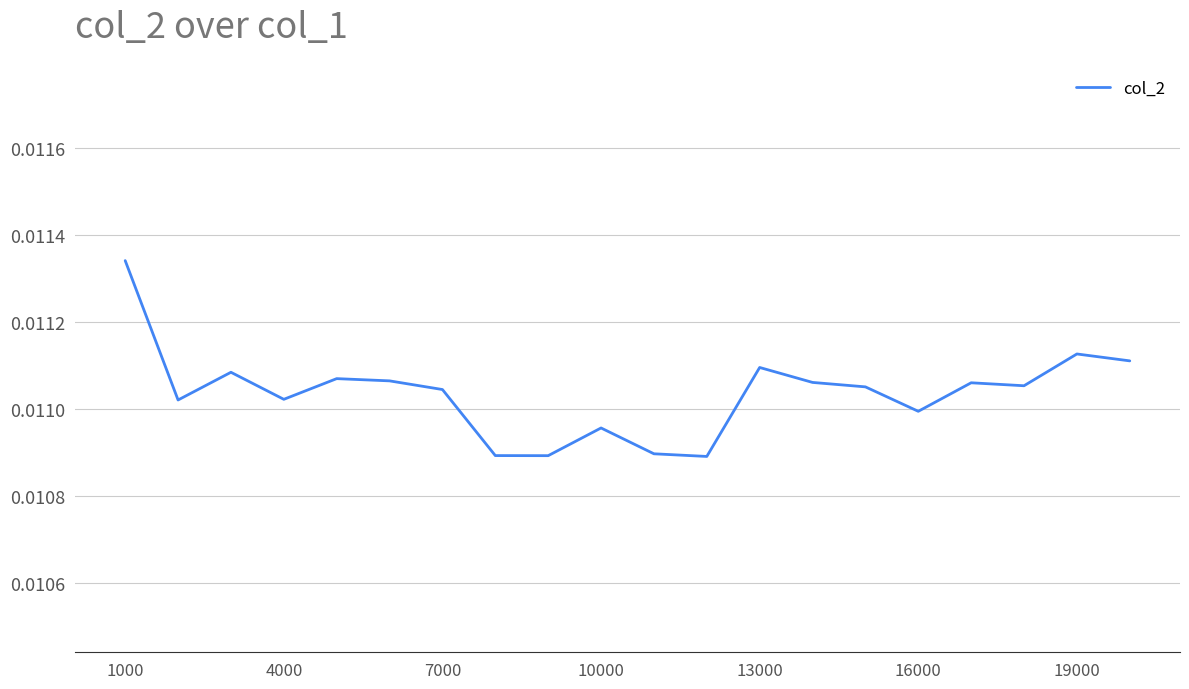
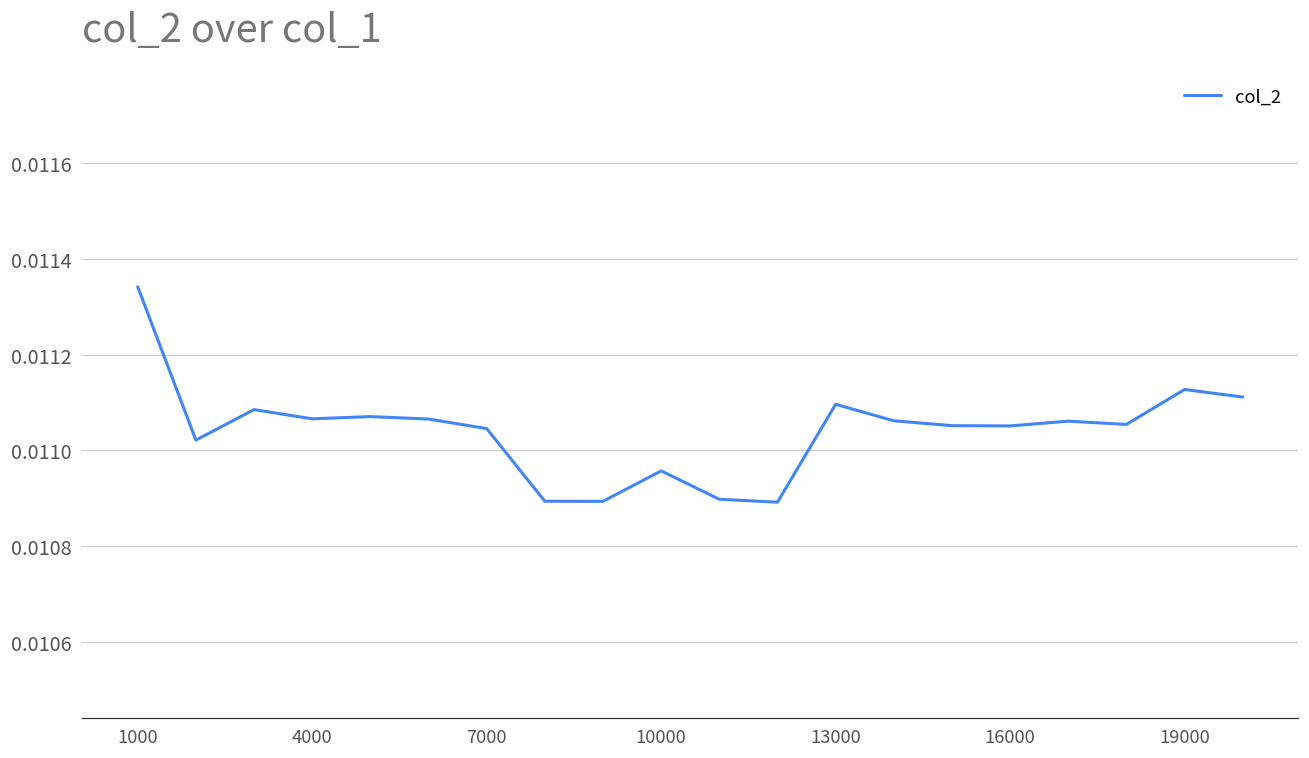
4000: 0.01102 -> 0.01107
16000: 0.01100 -> 0.01105
